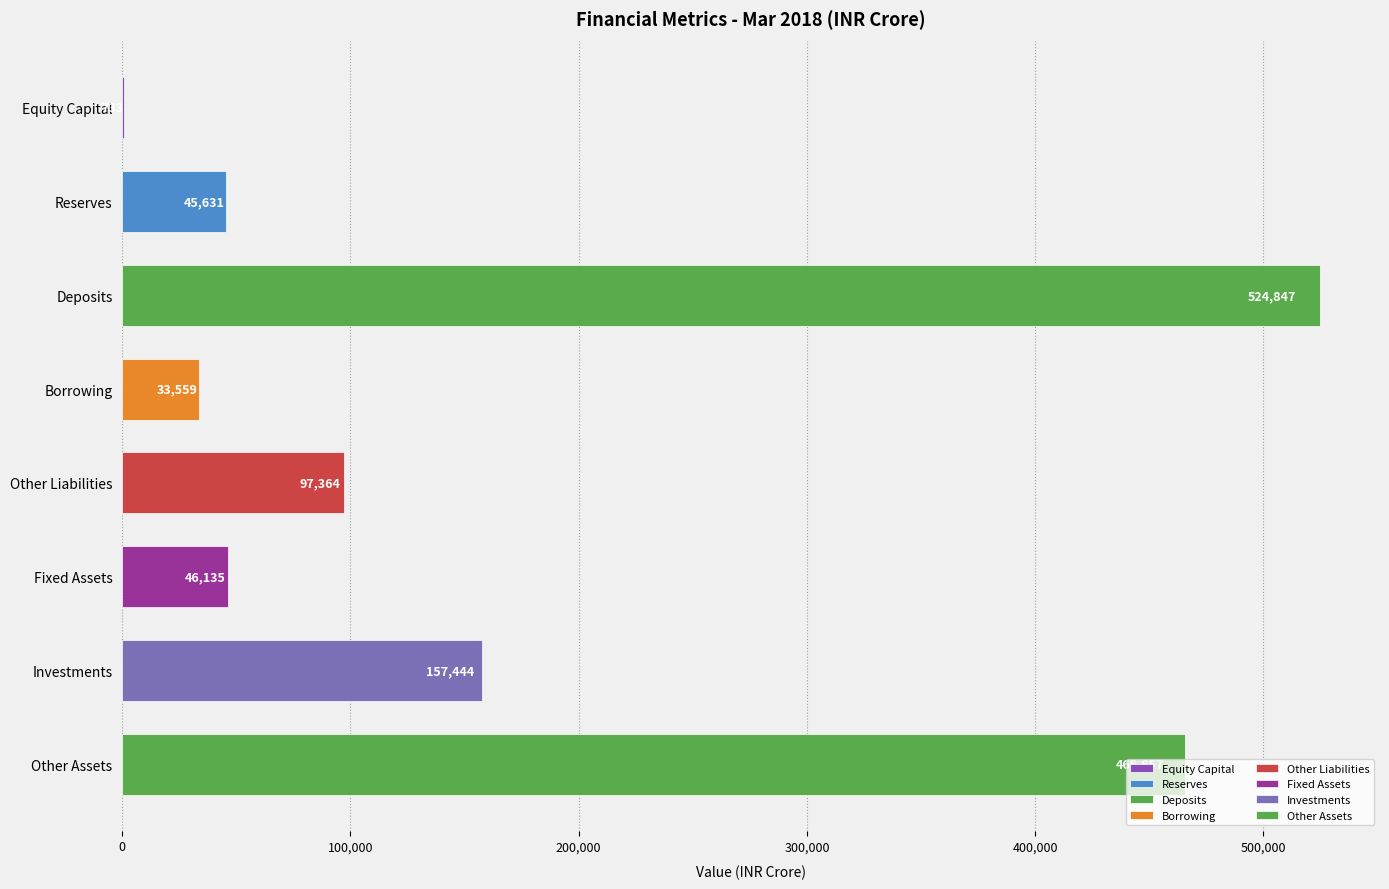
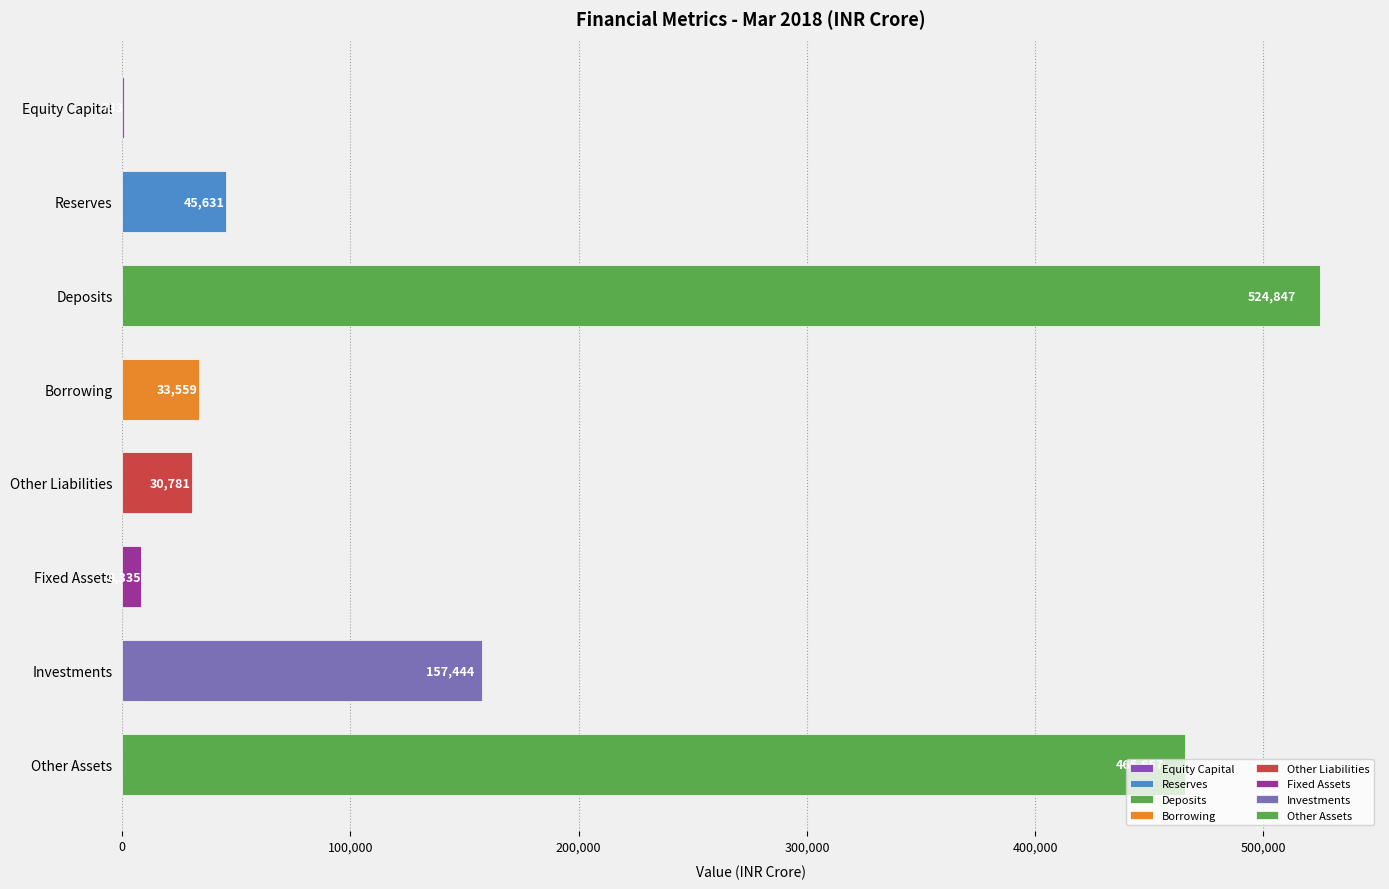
Other Liabilities: 97,364 -> 30,781
Fixed Assets: 46,135 -> 8,335
